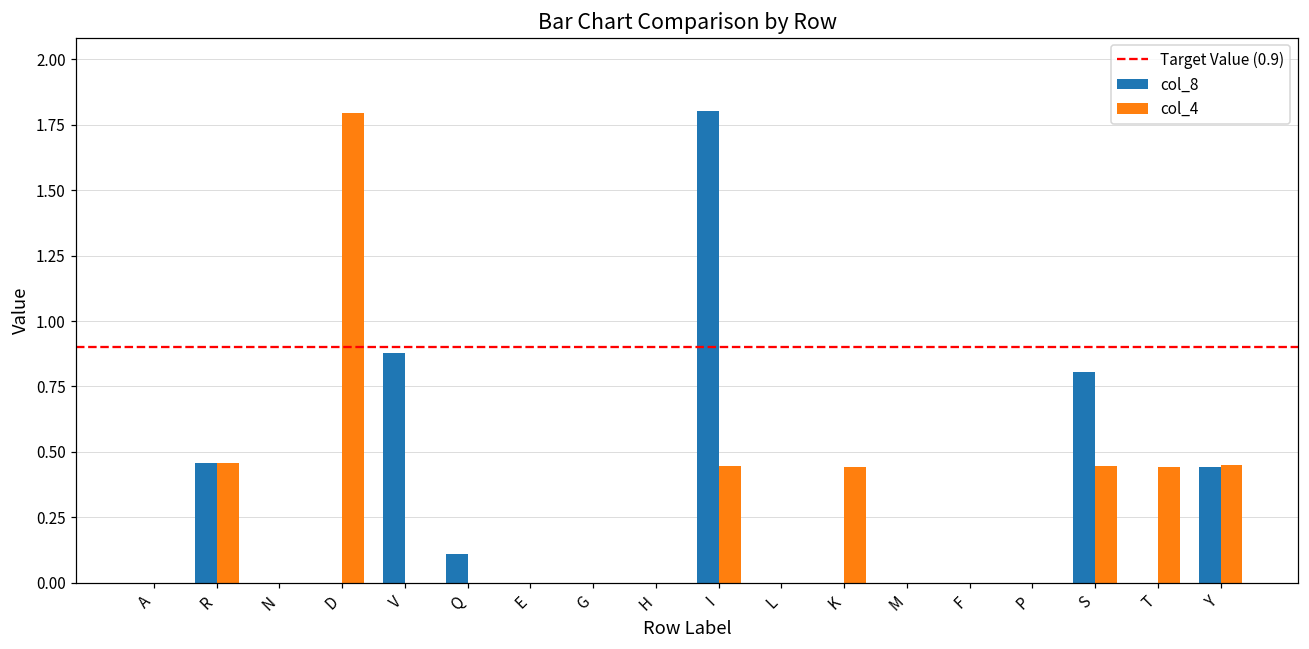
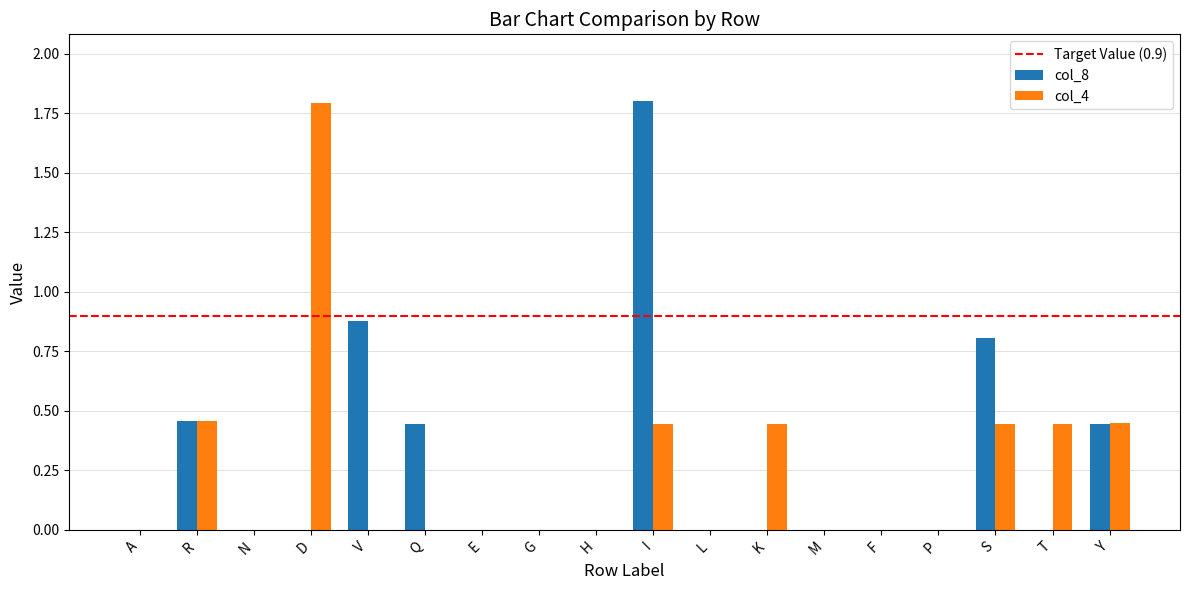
col_8, Q: 0.11 -> 0.45
